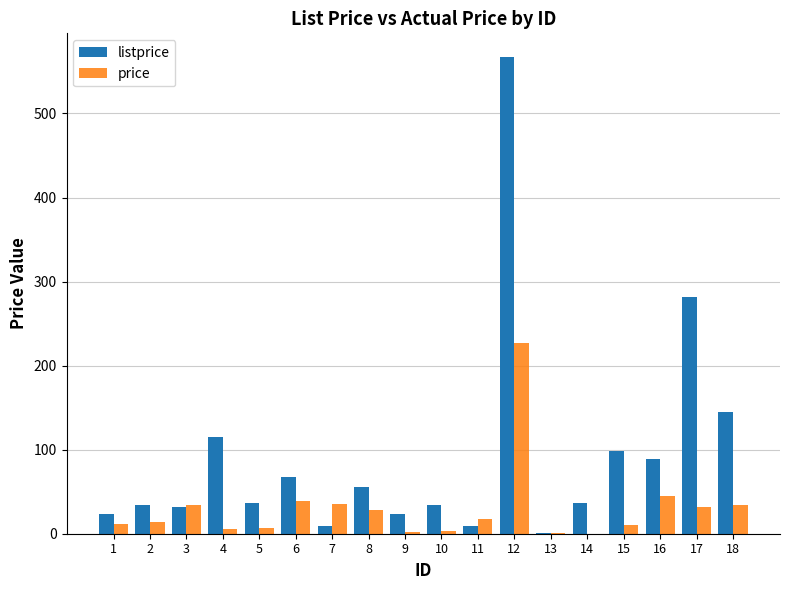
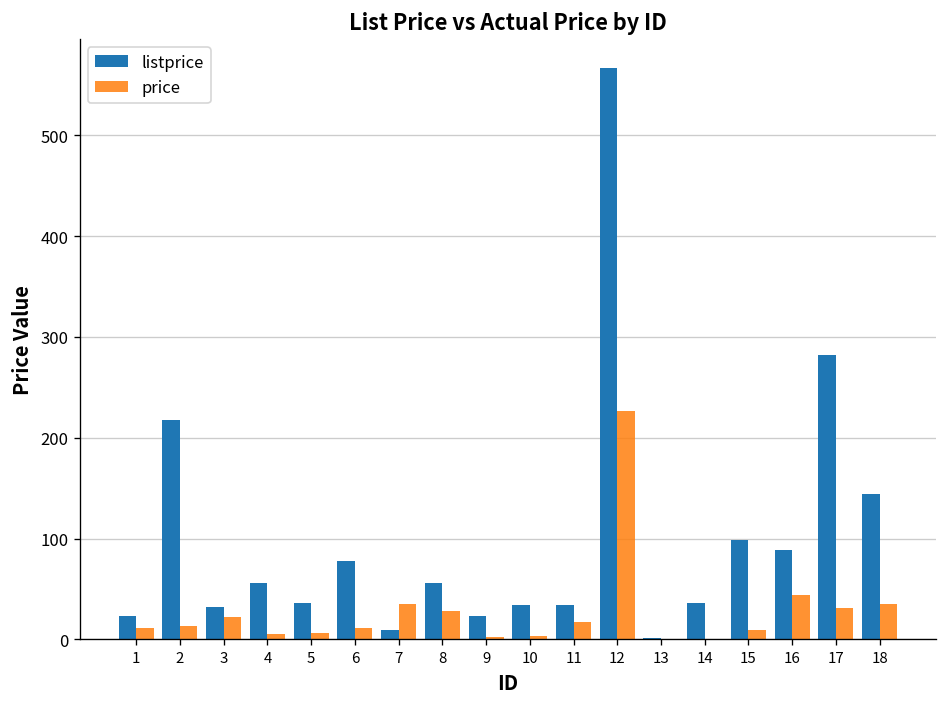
listprice, 2: 30 -> 220
price, 3: 30 -> 20
listprice, 4: 120 -> 60
listprice, 6: 70 -> 80
price, 6: 40 -> 10
listprice, 11: 10 -> 30
